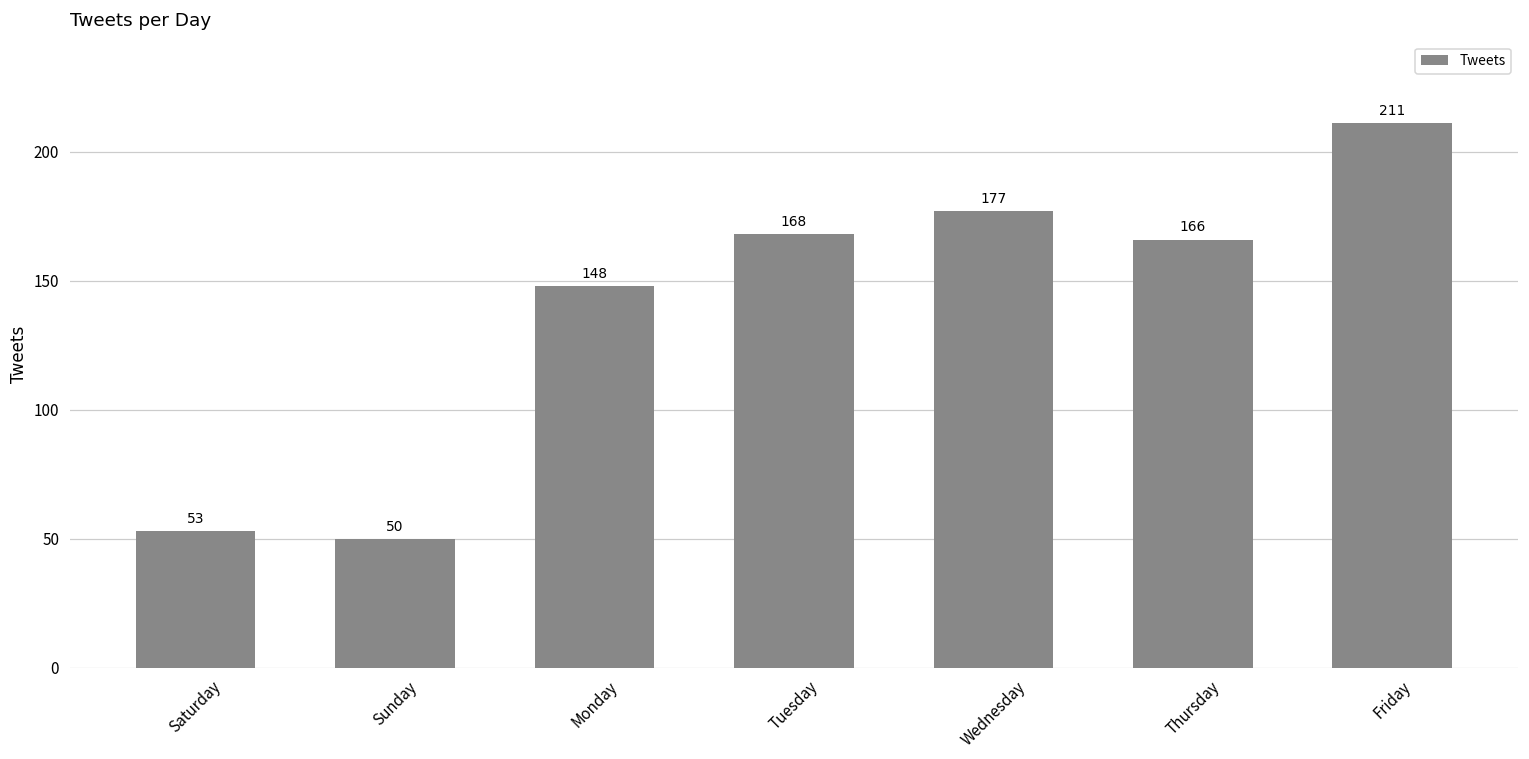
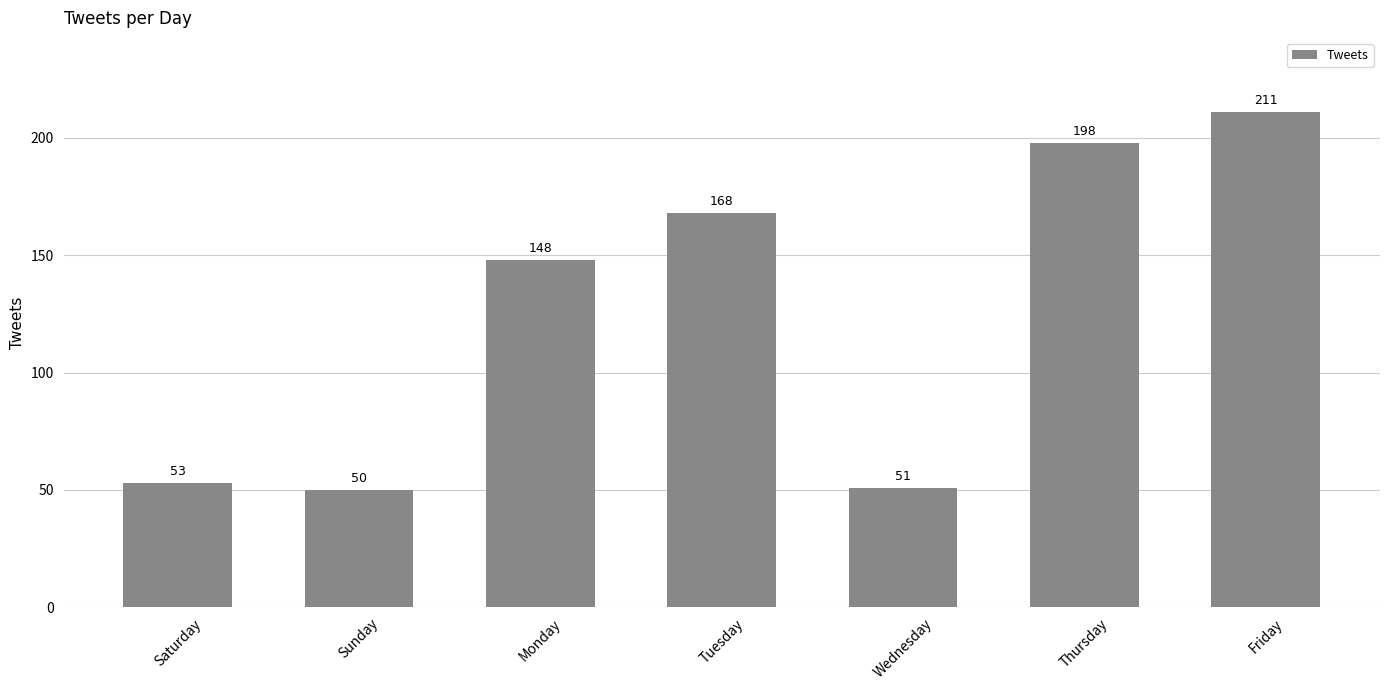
Wednesday: 177 -> 51
Thursday: 166 -> 198
